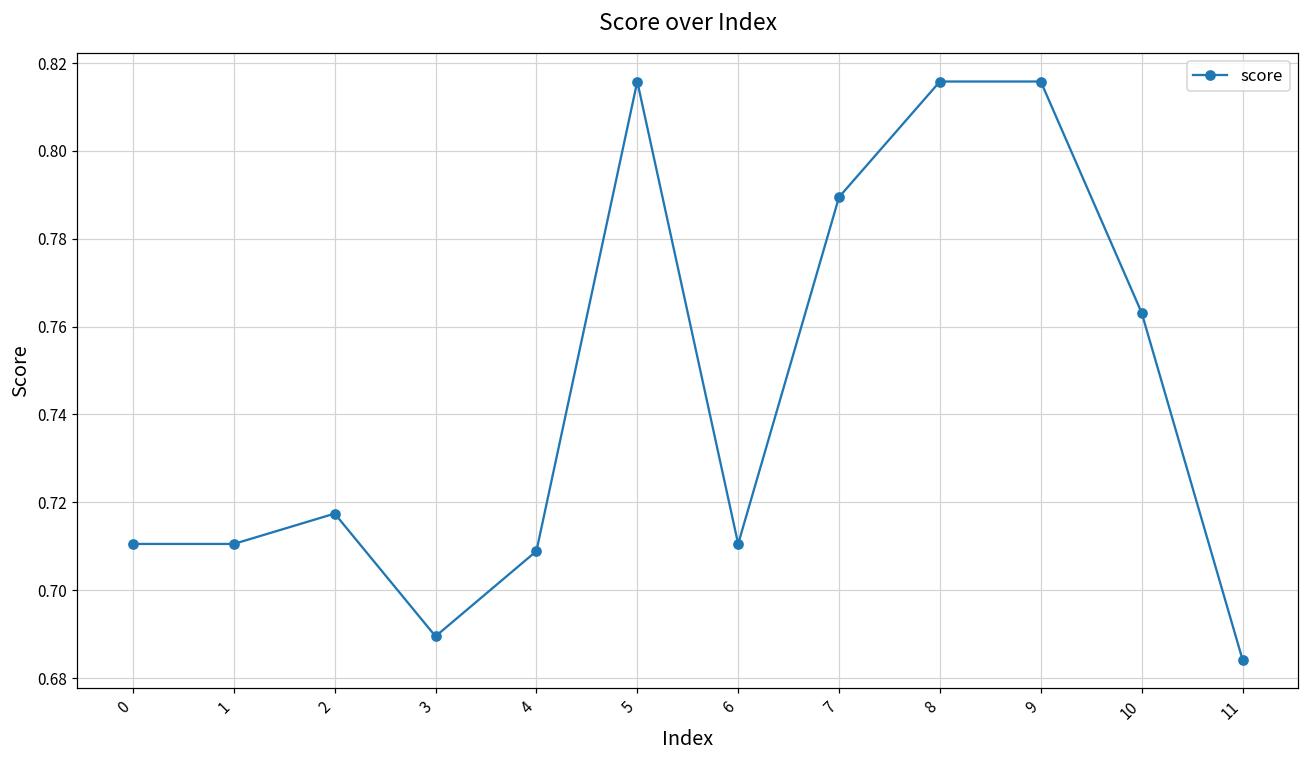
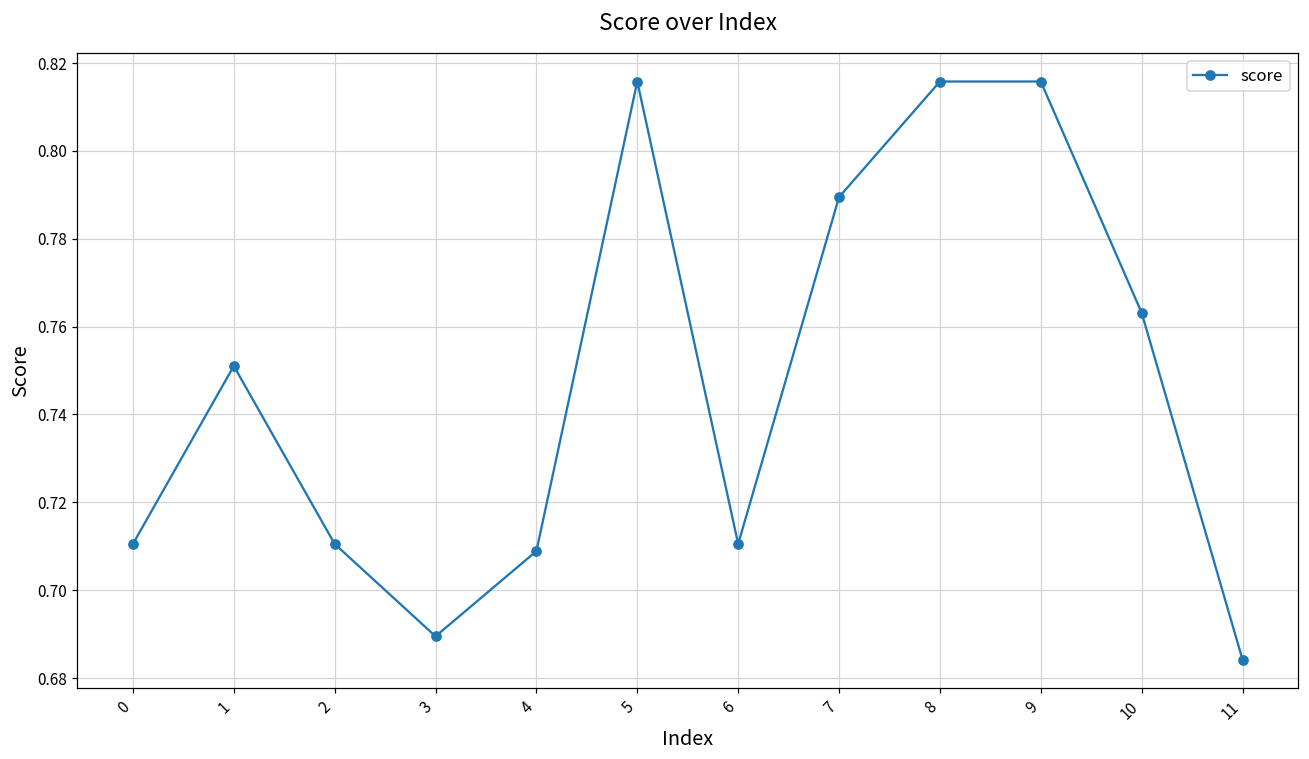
1: 0.711 -> 0.751
2: 0.717 -> 0.711
